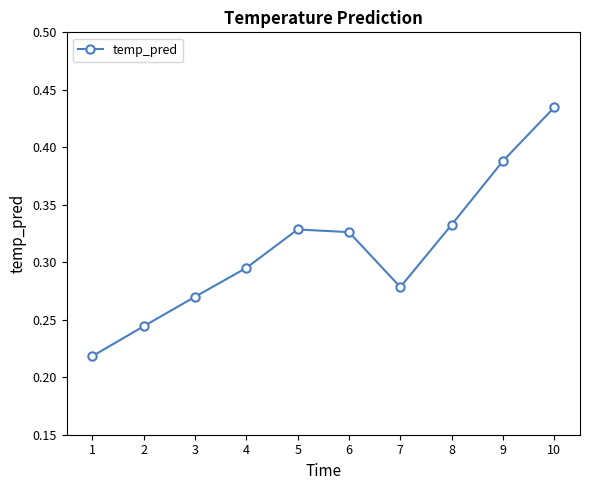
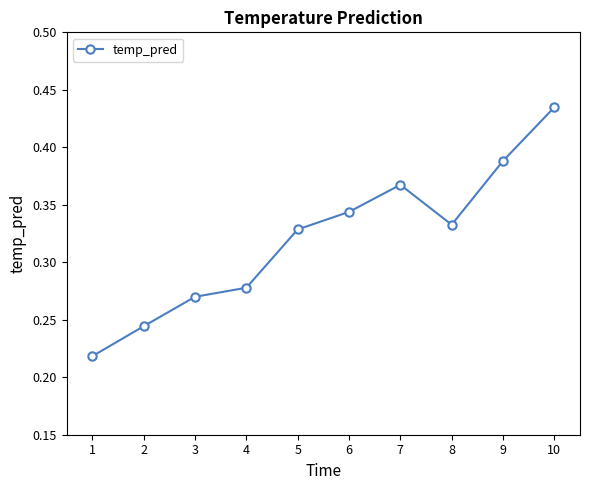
4: 0.295 -> 0.278
6: 0.326 -> 0.344
7: 0.278 -> 0.367
